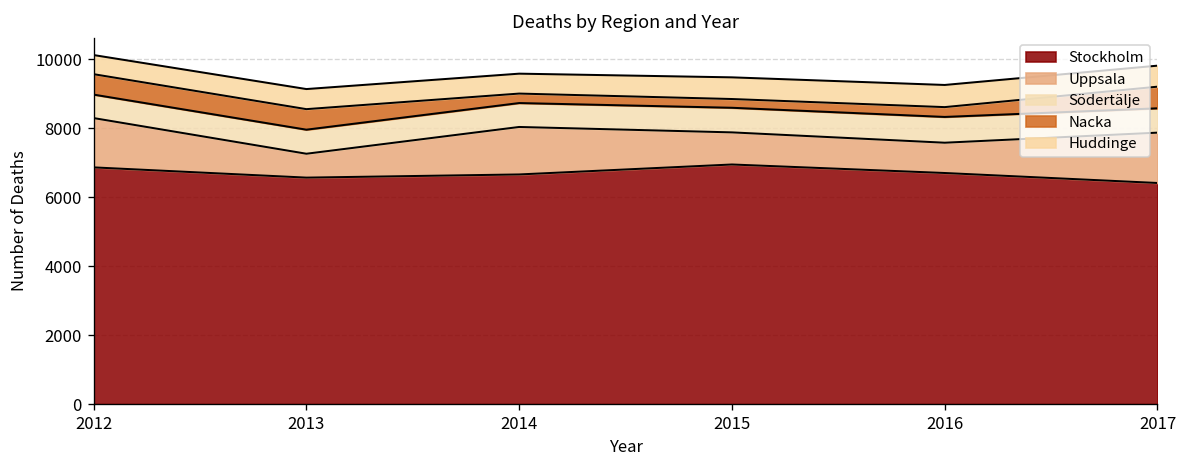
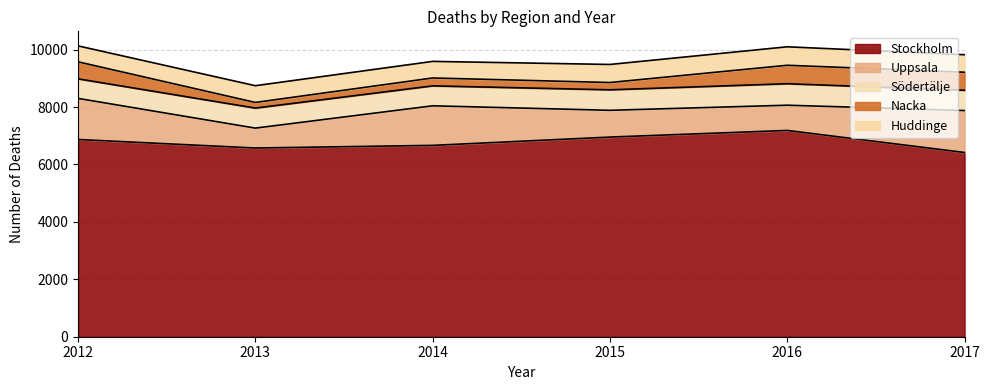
Nacka, 2013: 600 -> 200
Stockholm, 2016: 6700 -> 7200
Nacka, 2016: 300 -> 600
